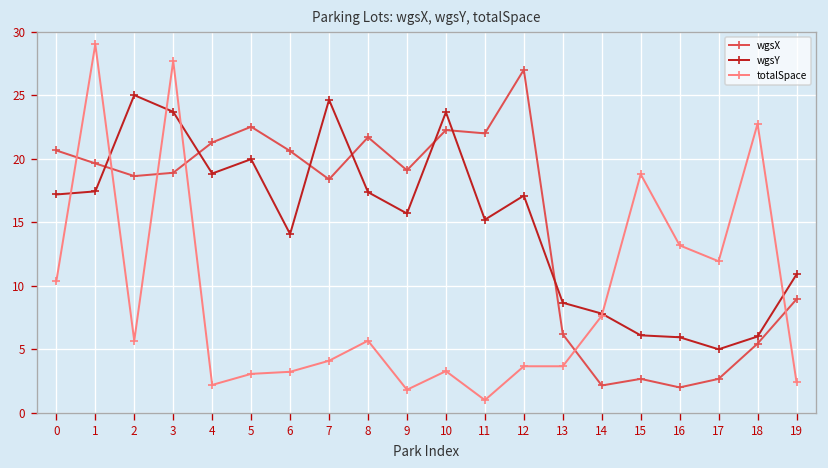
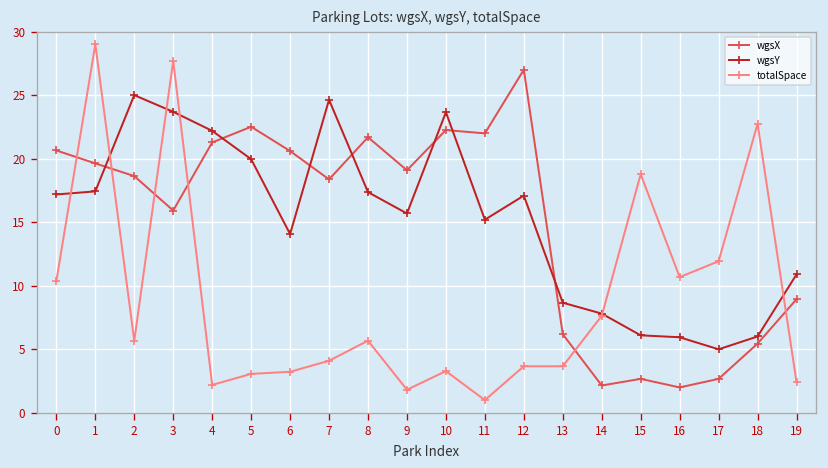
wgsX, 3: 18.9 -> 15.9
wgsY, 4: 18.8 -> 22.2
totalSpace, 16: 13.2 -> 10.7
